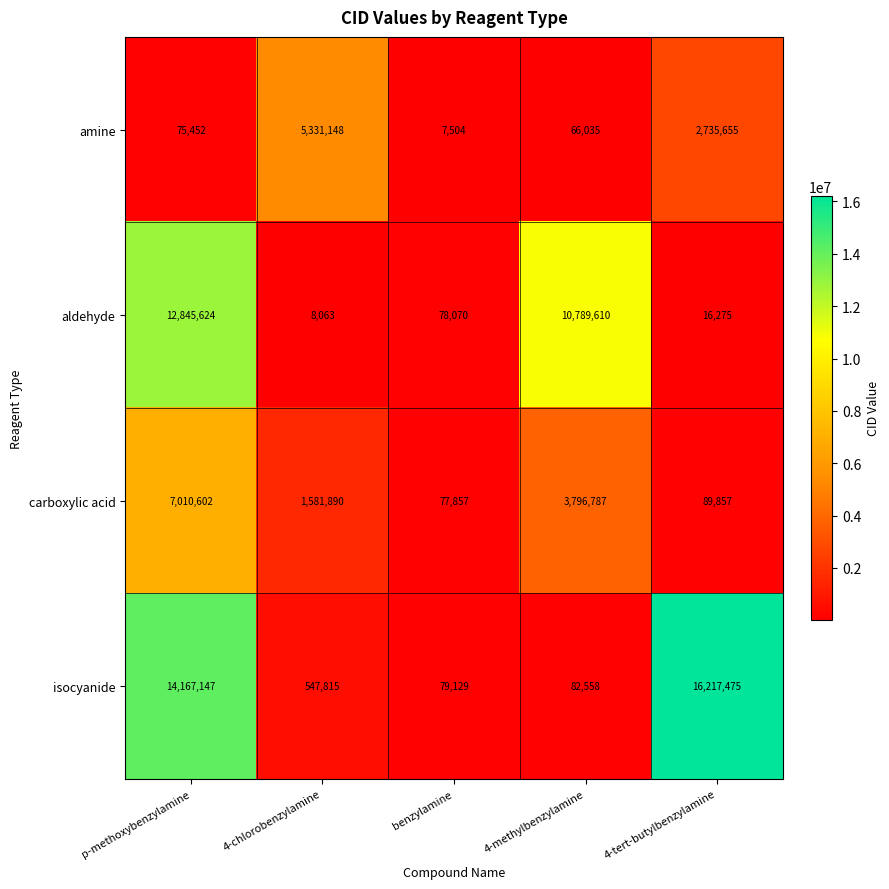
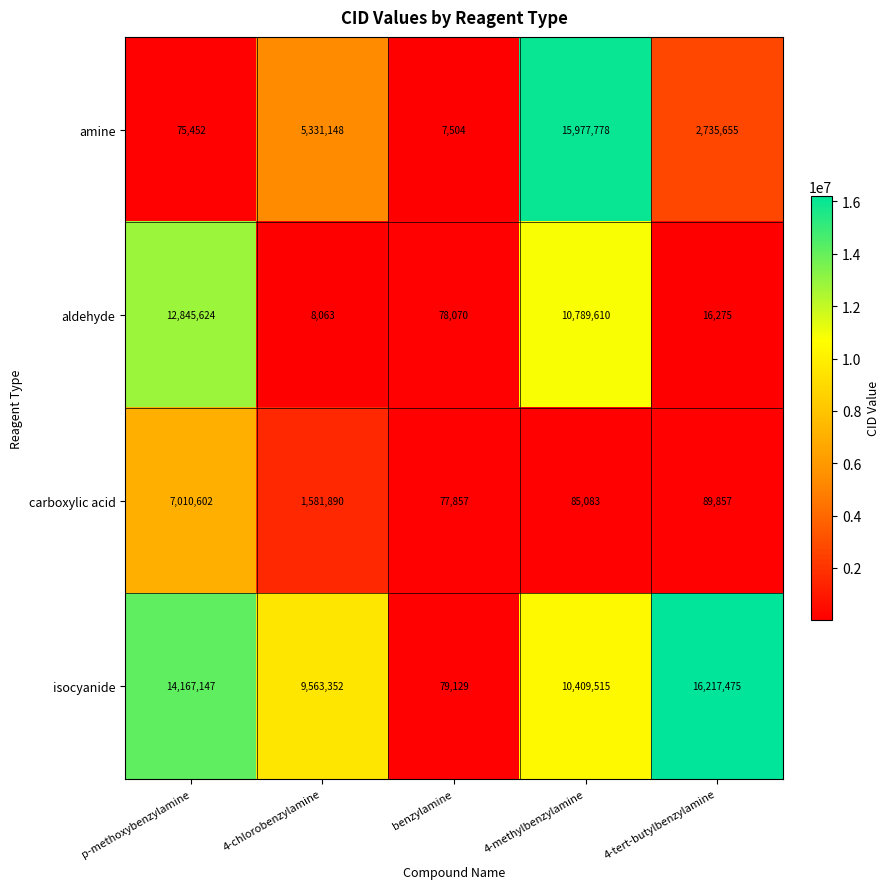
amine, 4-methylbenzylamine: 66,035 -> 15,977,778
carboxylic acid, 4-methylbenzylamine: 3,796,787 -> 85,083
isocyanide, 4-chlorobenzylamine: 547,815 -> 9,563,352
isocyanide, 4-methylbenzylamine: 82,558 -> 10,409,515
